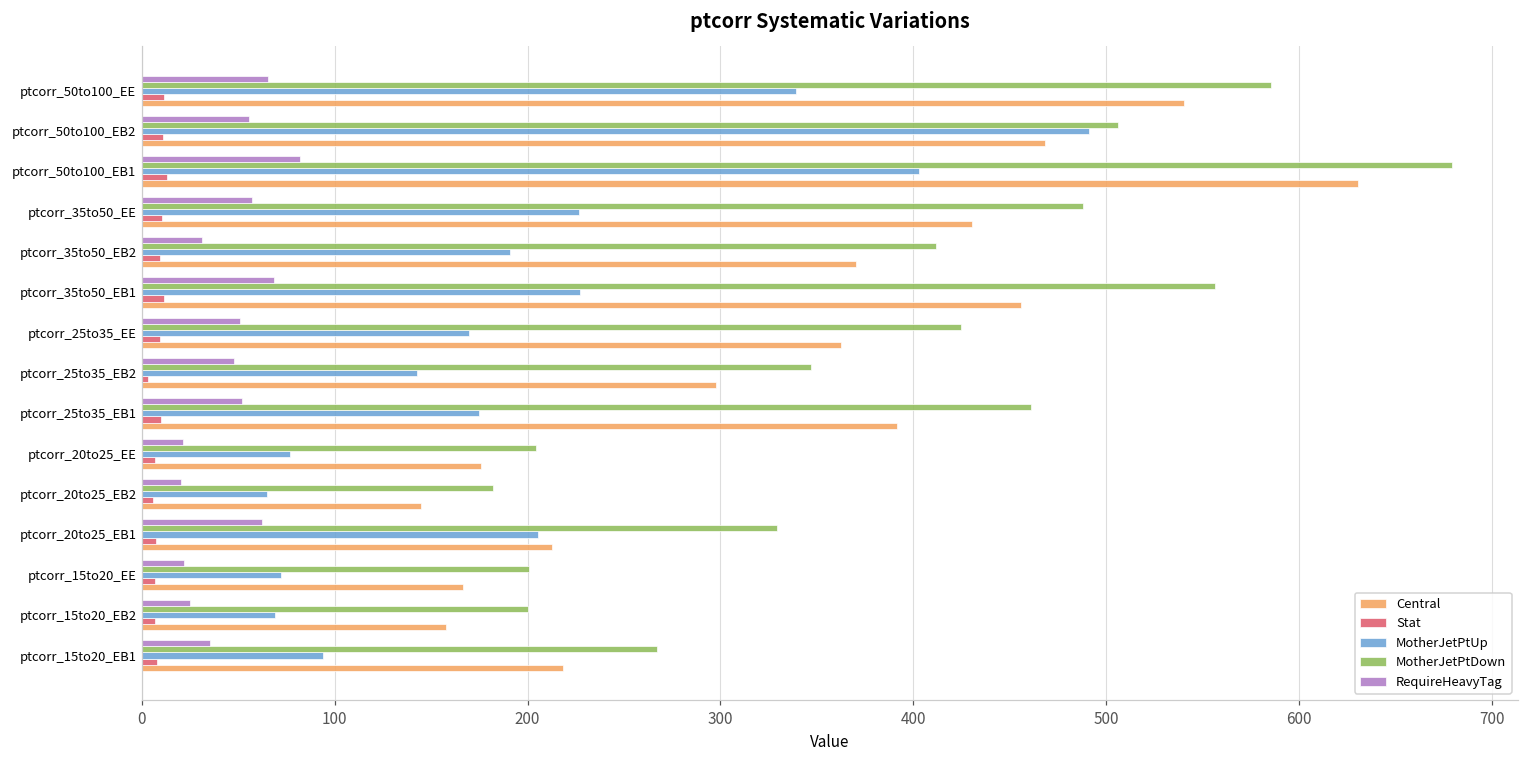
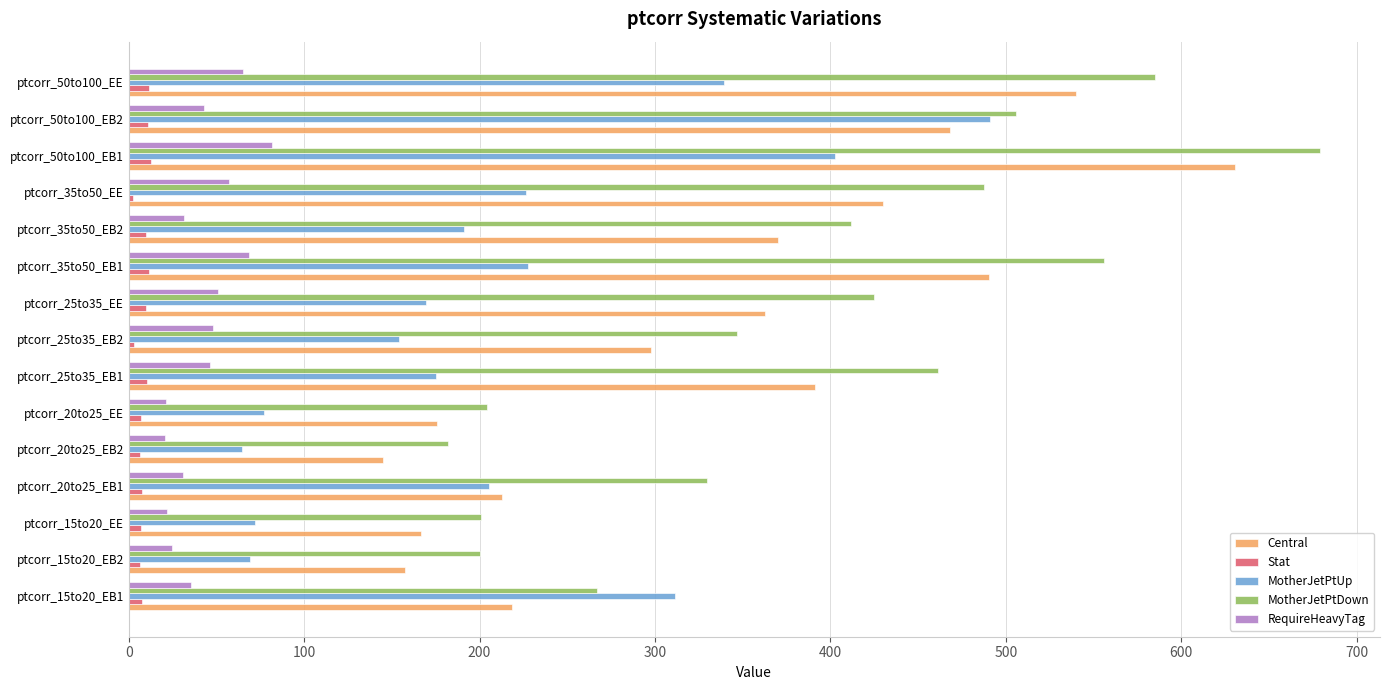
RequireHeavyTag, ptcorr_50to100_EB2: 56 -> 43
Stat, ptcorr_35to50_EE: 10 -> 3
Central, ptcorr_35to50_EB1: 456 -> 491
MotherJetPtUp, ptcorr_25to35_EB2: 143 -> 154
RequireHeavyTag, ptcorr_25to35_EB1: 52 -> 46
RequireHeavyTag, ptcorr_20to25_EB1: 62 -> 31
MotherJetPtUp, ptcorr_15to20_EB1: 94 -> 312
